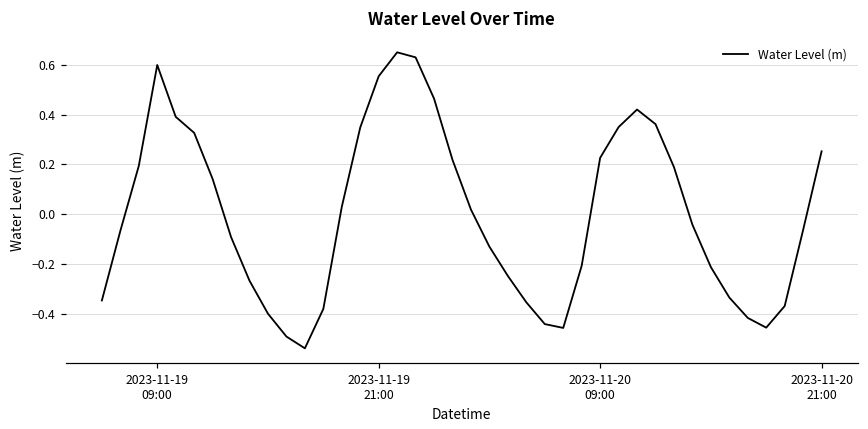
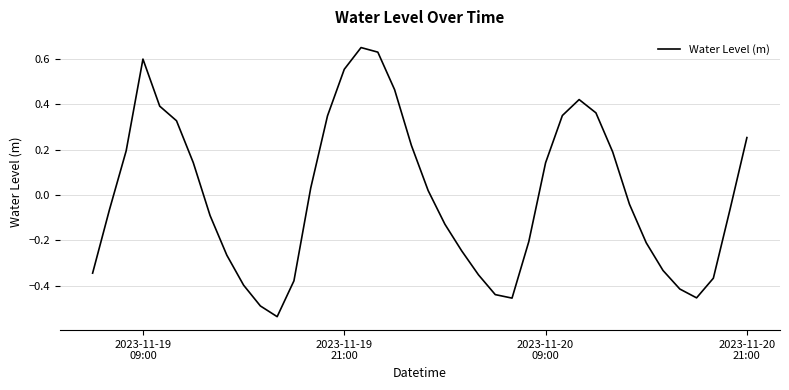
2023-11-20 09:00: 0.23 -> 0.14
